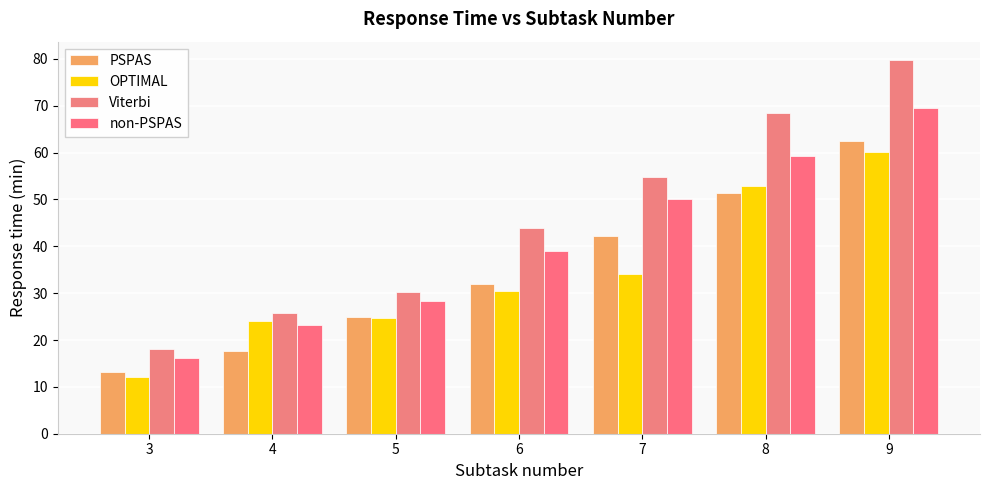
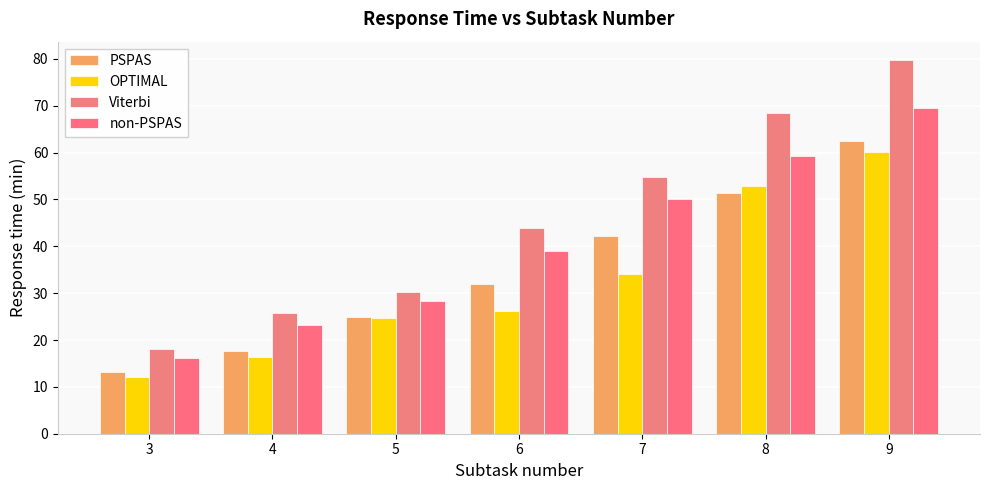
OPTIMAL, 4: 24 -> 16
OPTIMAL, 6: 31 -> 26
